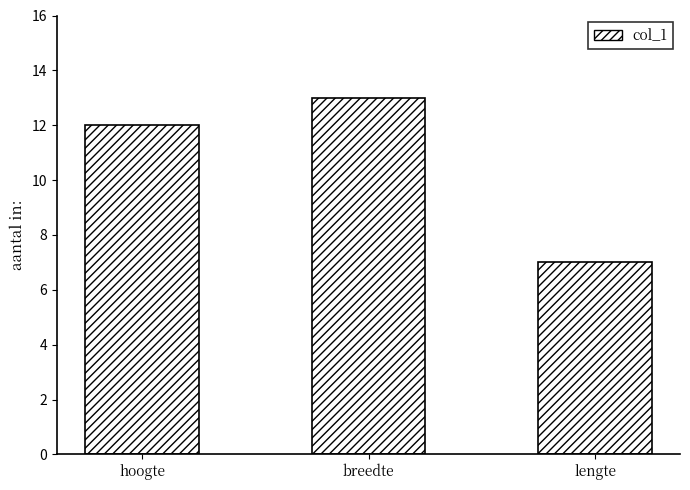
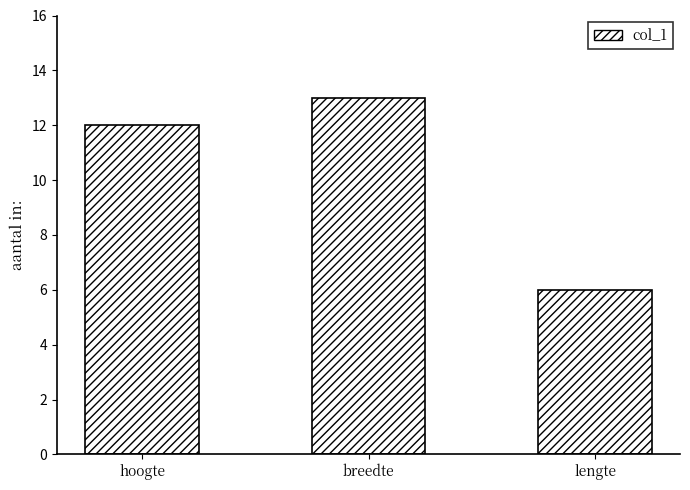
lengte: 7 -> 6
